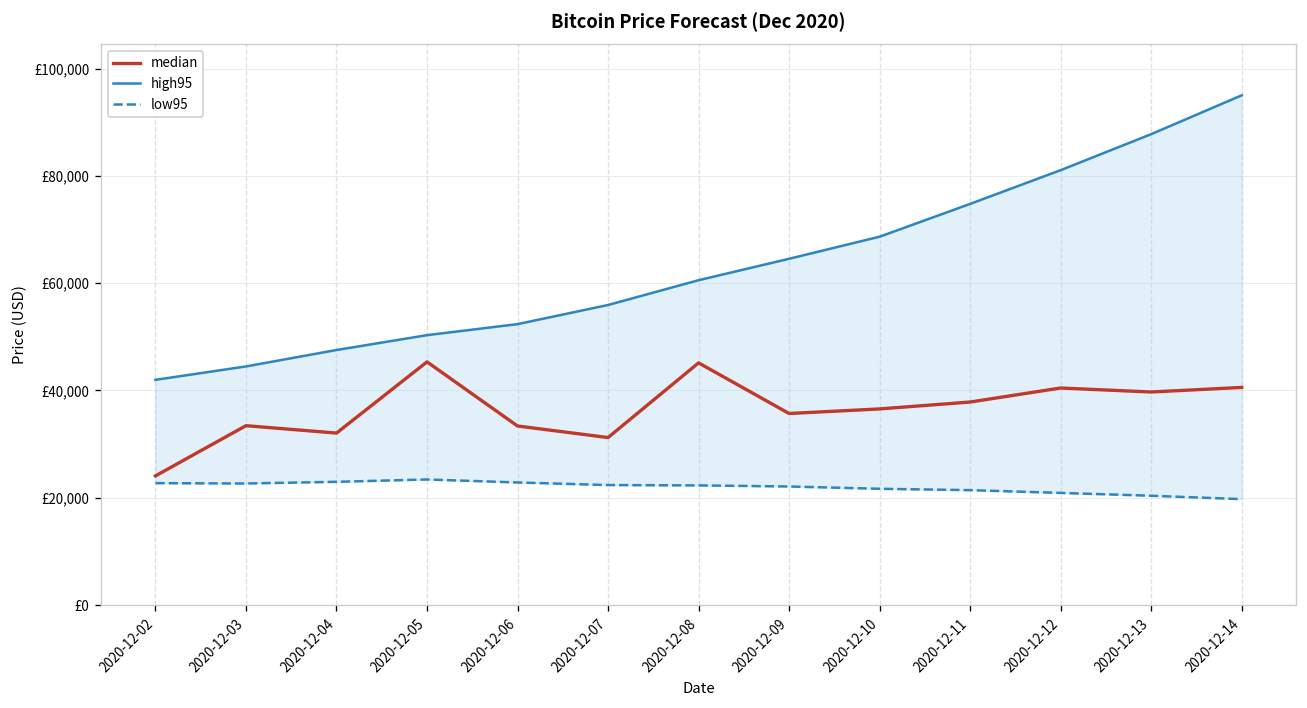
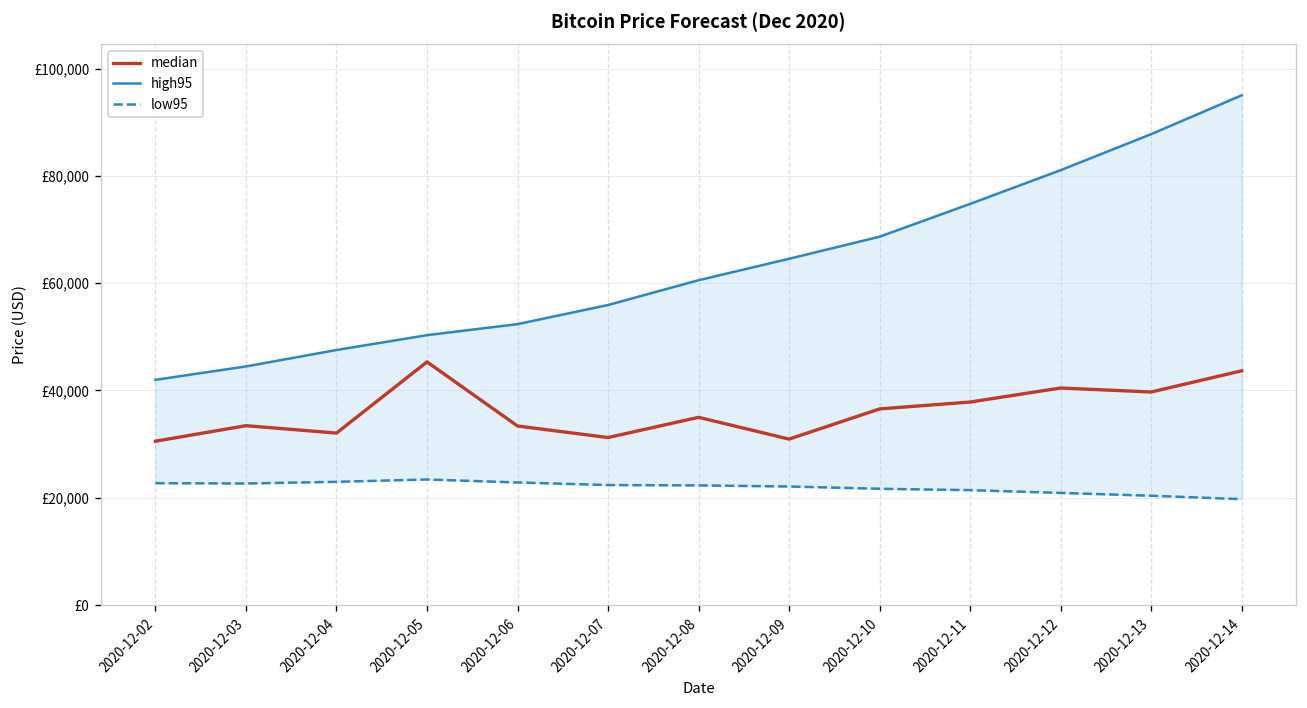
median, 2020-12-02: £24,000 -> £31,000
median, 2020-12-08: £45,000 -> £35,000
median, 2020-12-09: £36,000 -> £31,000
median, 2020-12-14: £41,000 -> £44,000
